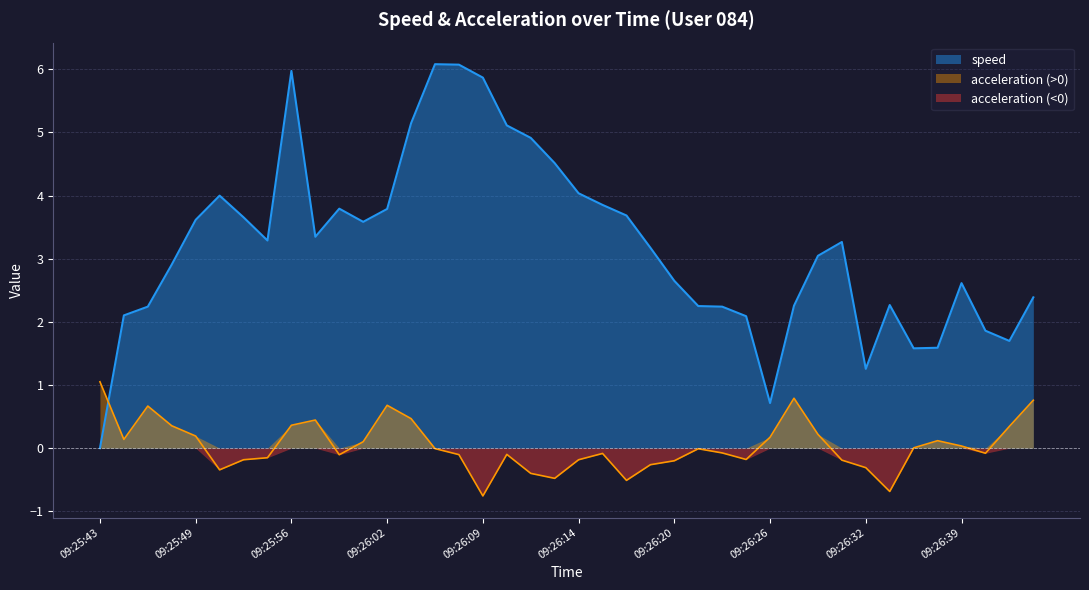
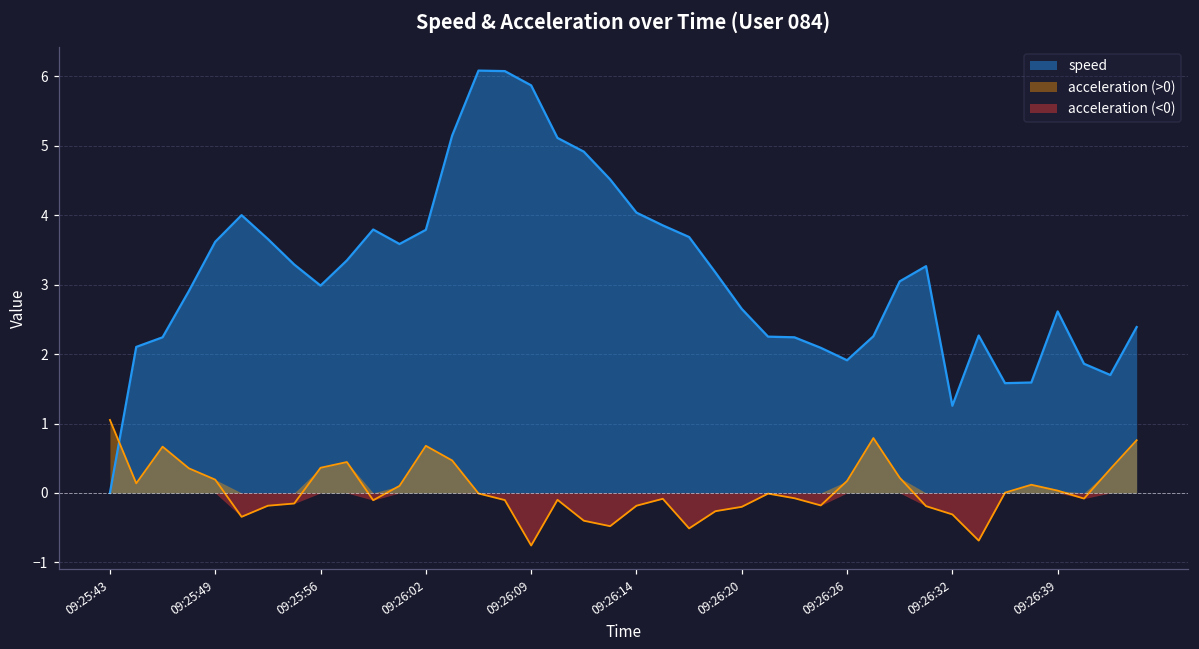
speed, 09:25:56: 6.0 -> 3.0
speed, 09:26:26: 0.7 -> 1.9
